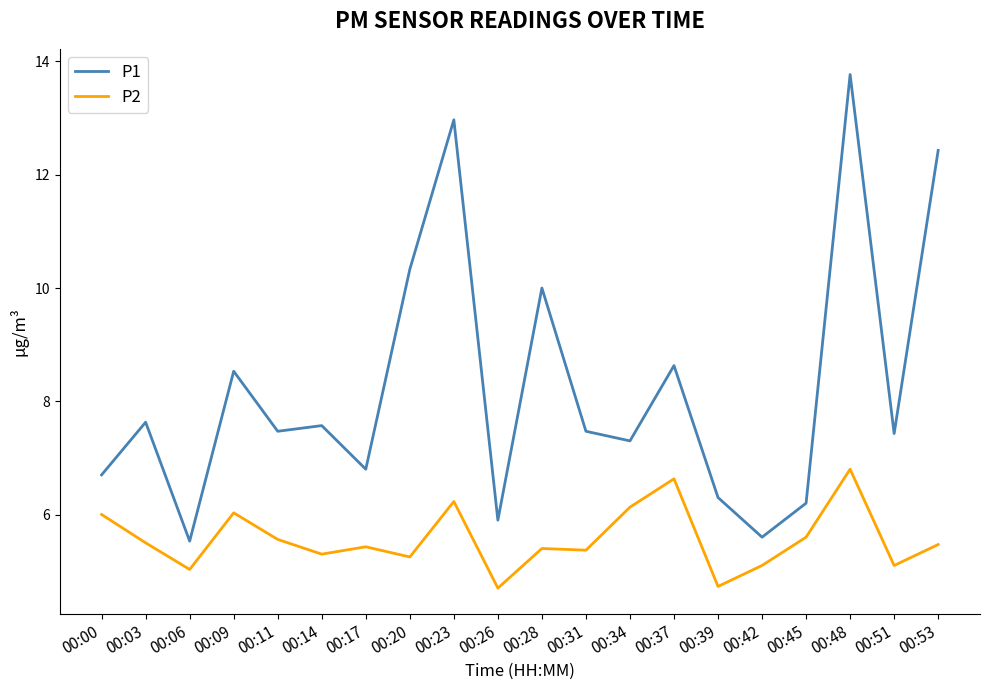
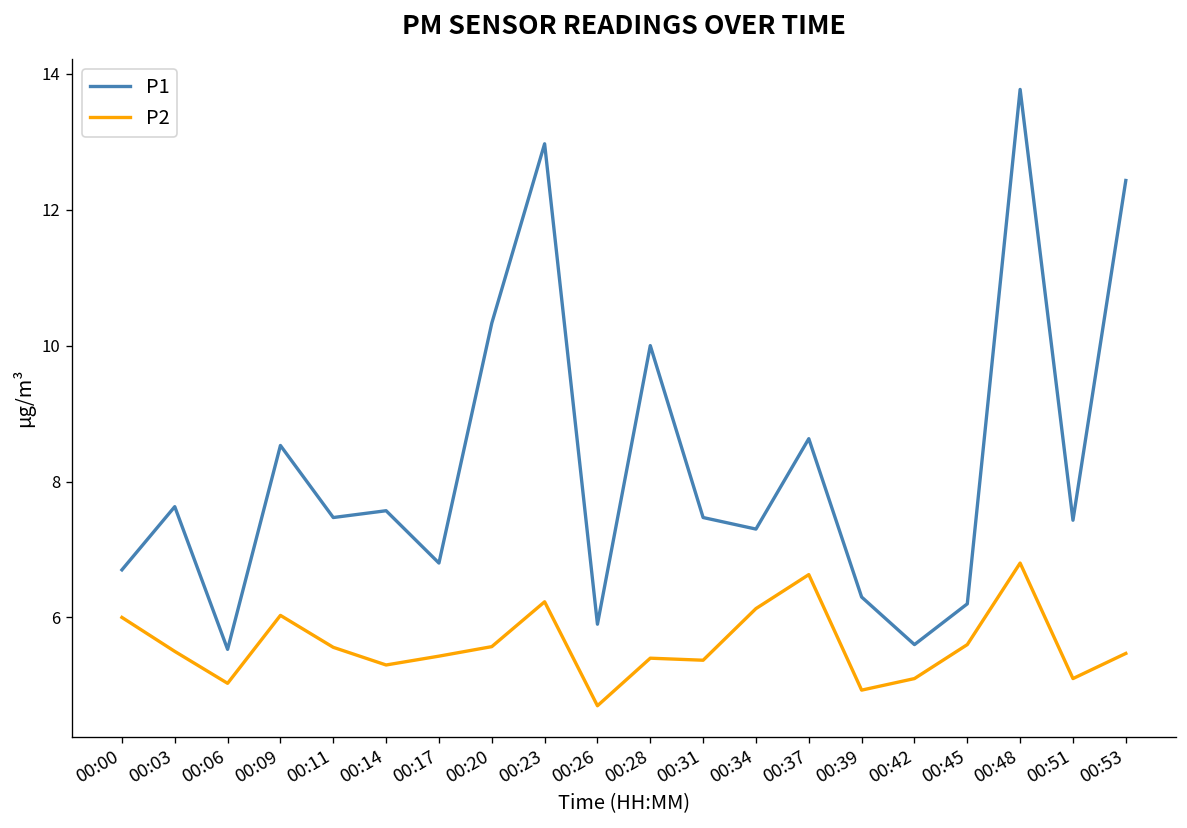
P2, 00:20: 5.3 -> 5.6
P2, 00:39: 4.7 -> 4.9
